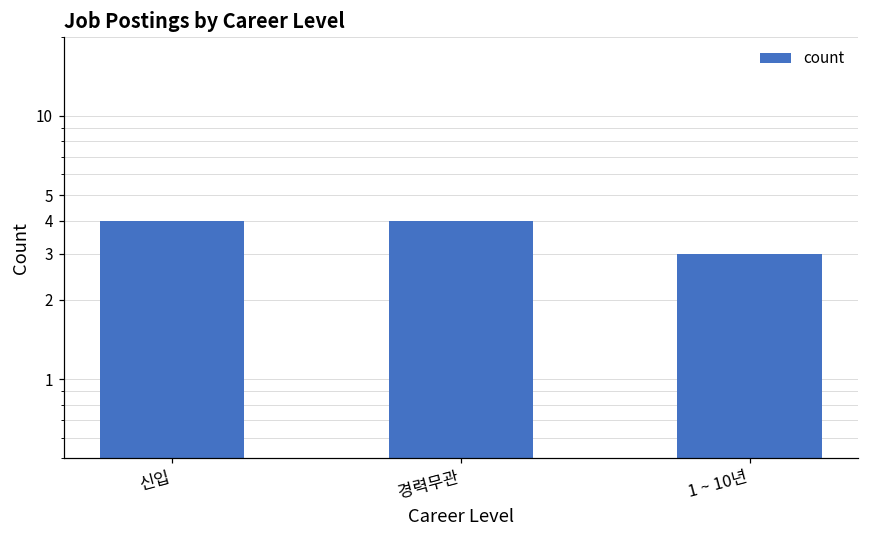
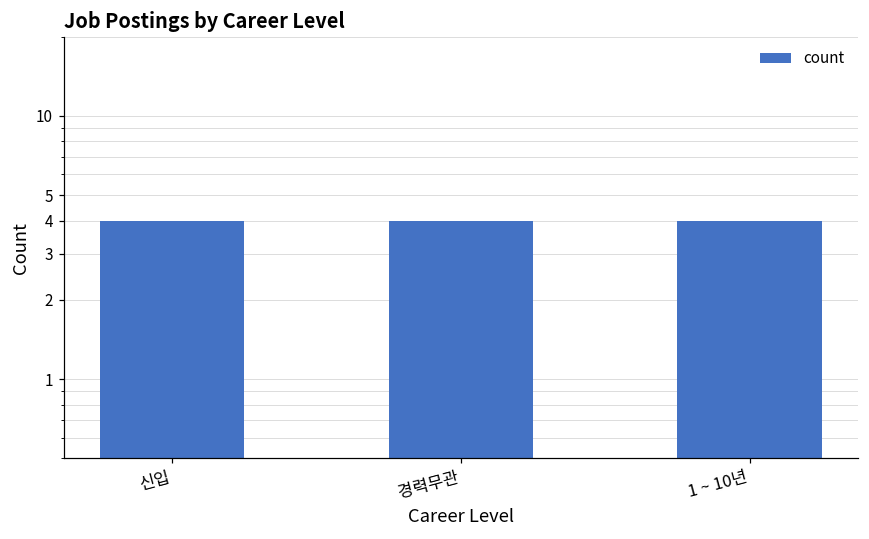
1 ~ 10년: 3 -> 4
